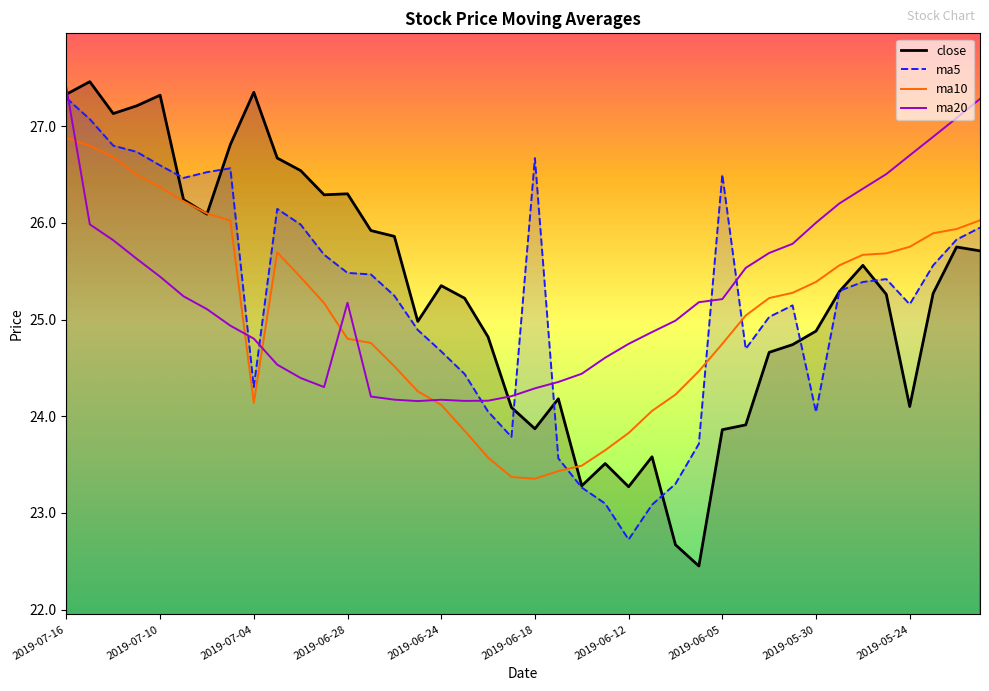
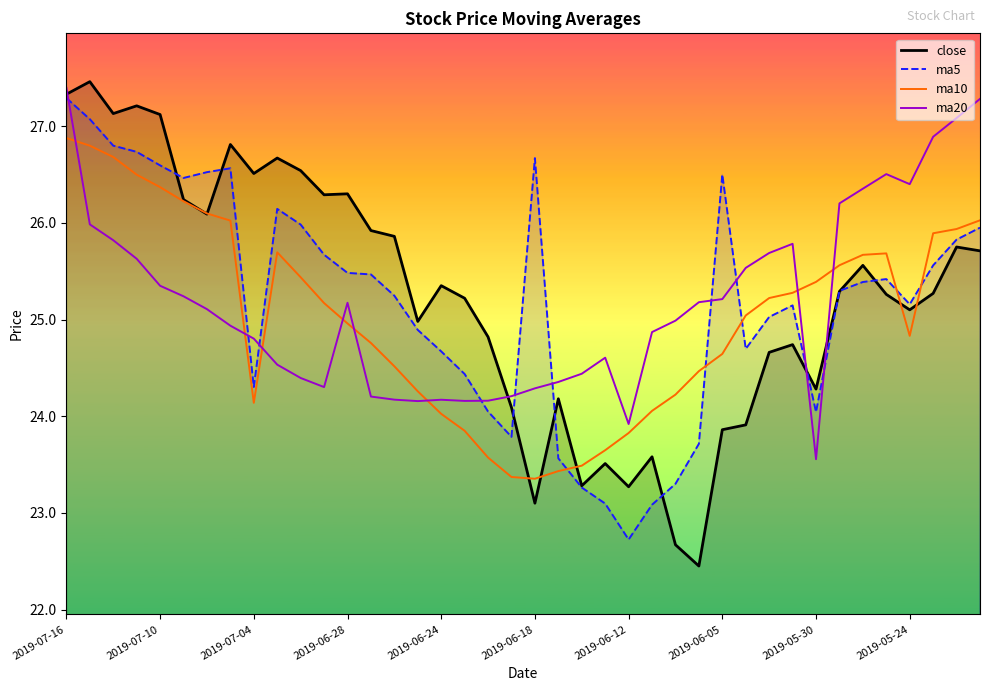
close, 2019-07-10: 27.3 -> 27.1
ma20, 2019-07-10: 25.4 -> 25.3
close, 2019-07-04: 27.4 -> 26.5
ma10, 2019-06-28: 24.8 -> 25.0
ma10, 2019-06-24: 24.1 -> 24.0
close, 2019-06-18: 23.9 -> 23.1
ma20, 2019-06-12: 24.7 -> 23.9
ma10, 2019-06-05: 24.7 -> 24.6
close, 2019-05-30: 24.9 -> 24.3
ma20, 2019-05-30: 26.0 -> 23.6
close, 2019-05-24: 24.1 -> 25.1
ma10, 2019-05-24: 25.8 -> 24.8
ma20, 2019-05-24: 26.7 -> 26.4
